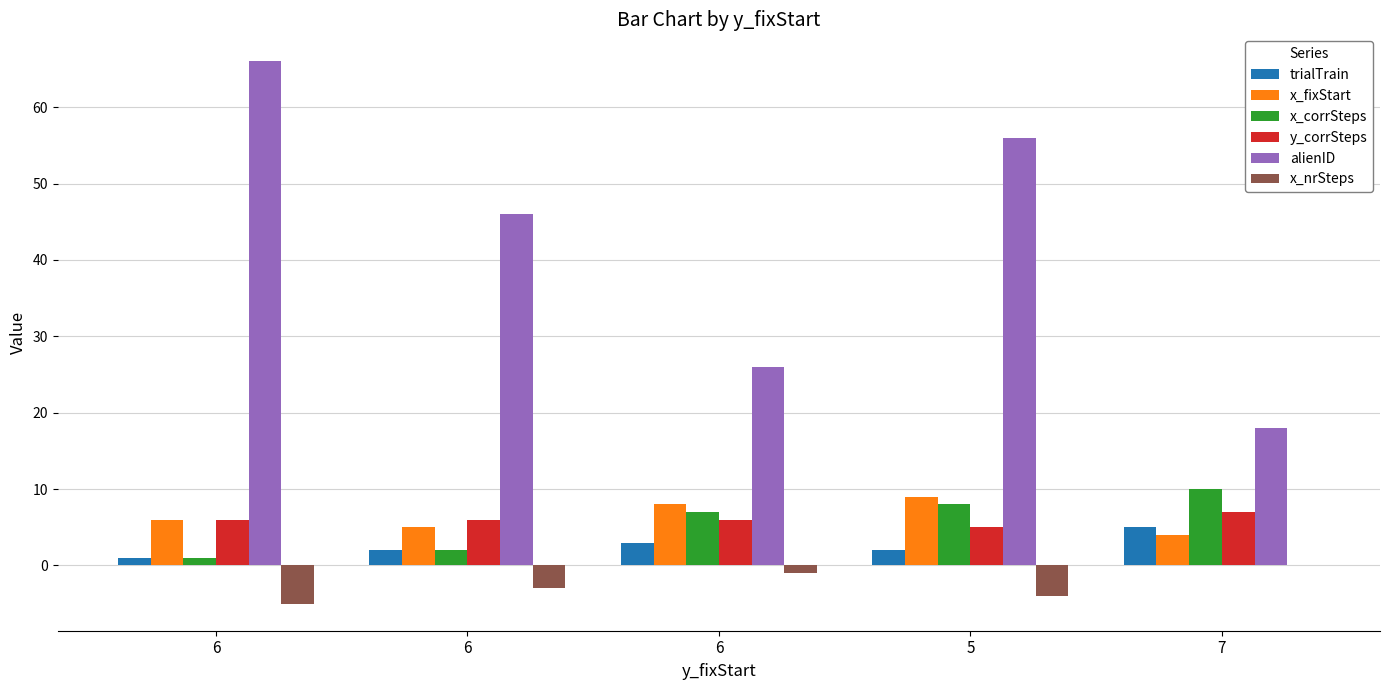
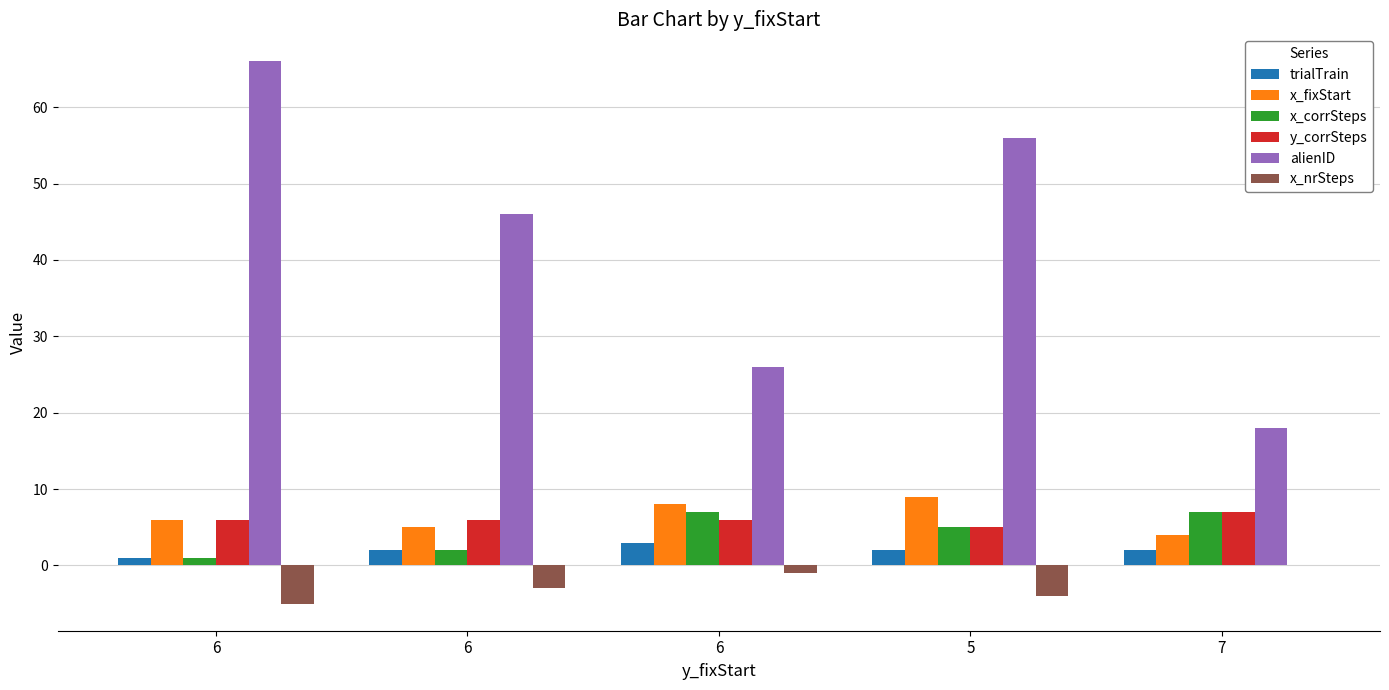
x_corrSteps, 5: 8 -> 5
trialTrain, 7: 5 -> 2
x_corrSteps, 7: 10 -> 7
